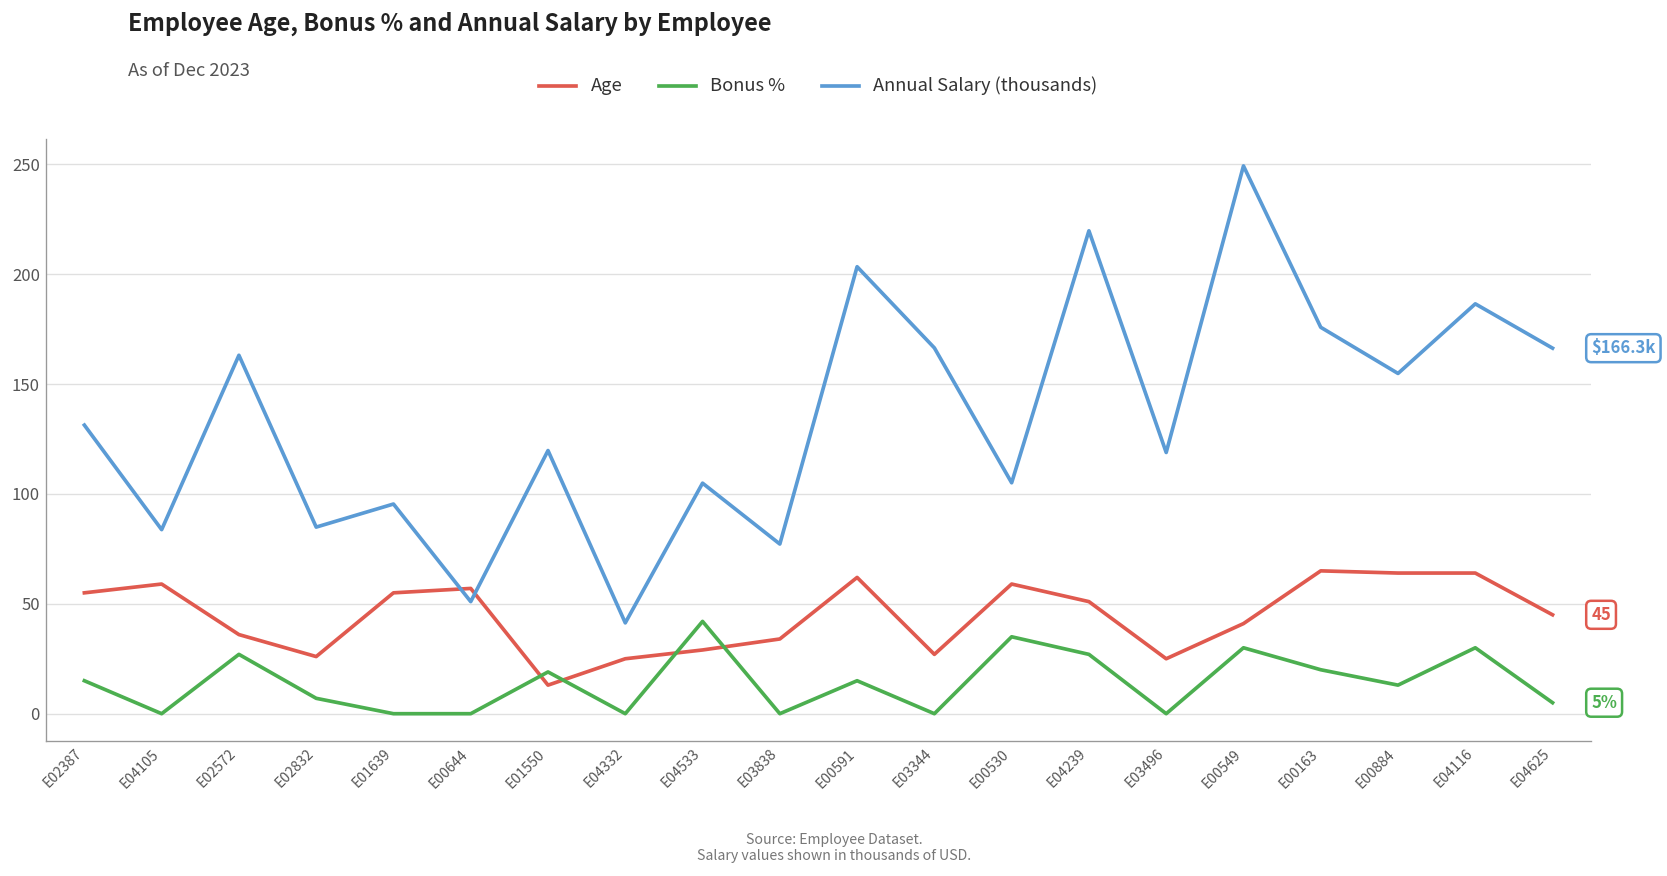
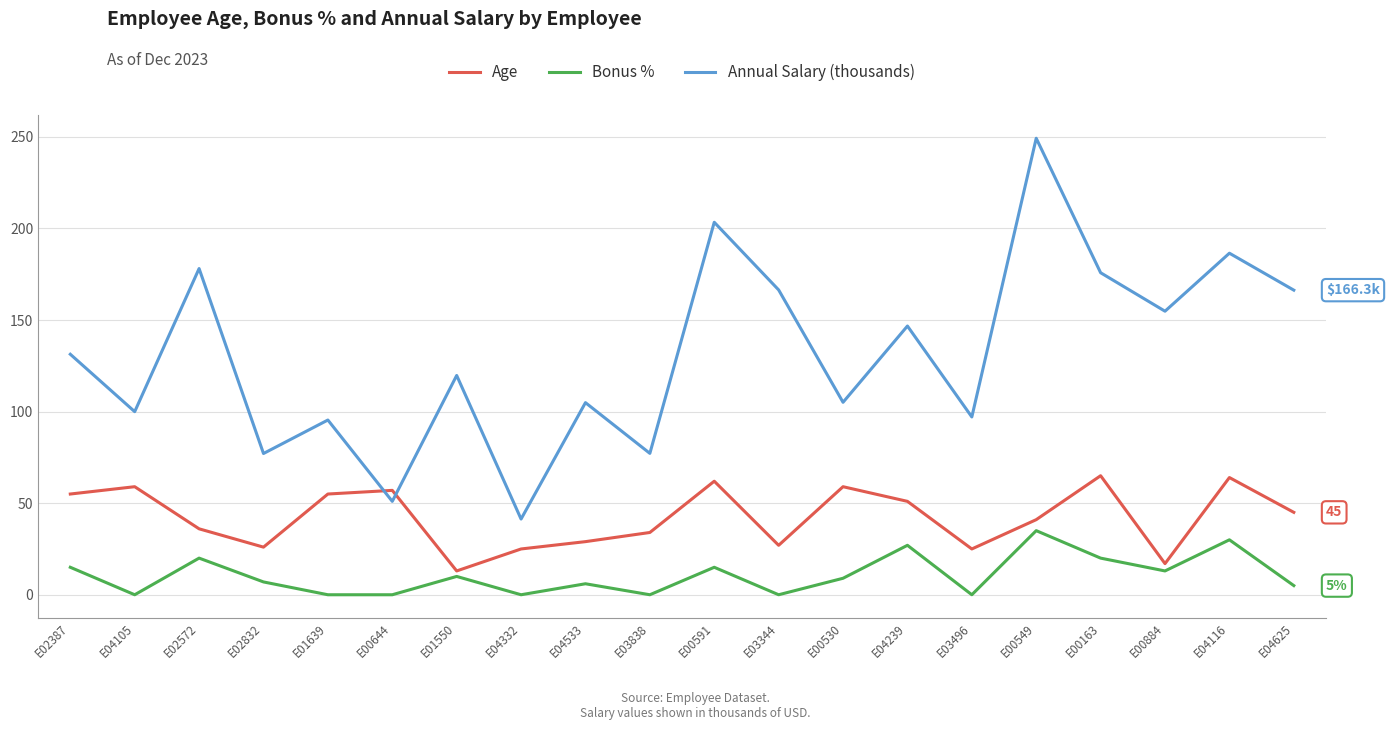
Annual Salary (thousands), E04105: 84 -> 100
Bonus %, E02572: 27 -> 20
Annual Salary (thousands), E02572: 163 -> 178
Annual Salary (thousands), E02832: 85 -> 77
Bonus %, E01550: 19 -> 10
Bonus %, E04533: 42 -> 6
Bonus %, E00530: 35 -> 9
Annual Salary (thousands), E04239: 220 -> 147
Annual Salary (thousands), E03496: 119 -> 97
Bonus %, E00549: 30 -> 35
Age, E00884: 64 -> 17
